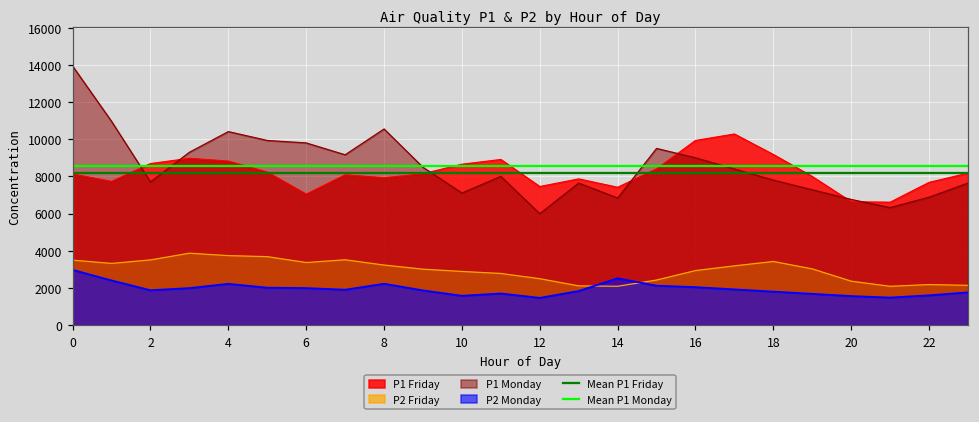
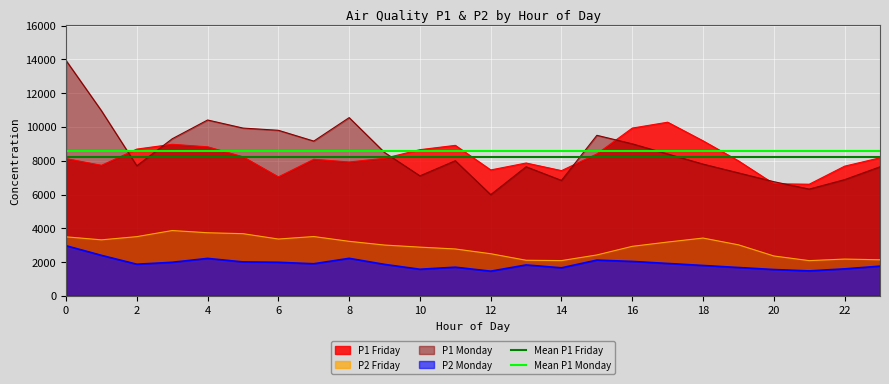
P2 Monday, 14: 2500 -> 1700
